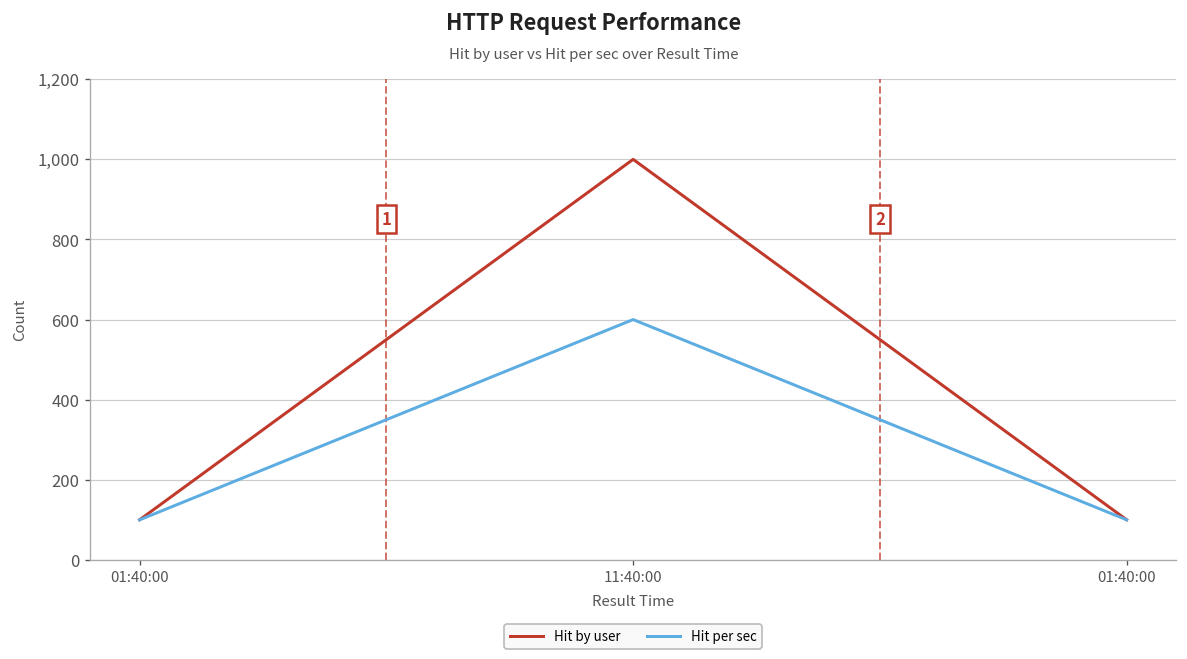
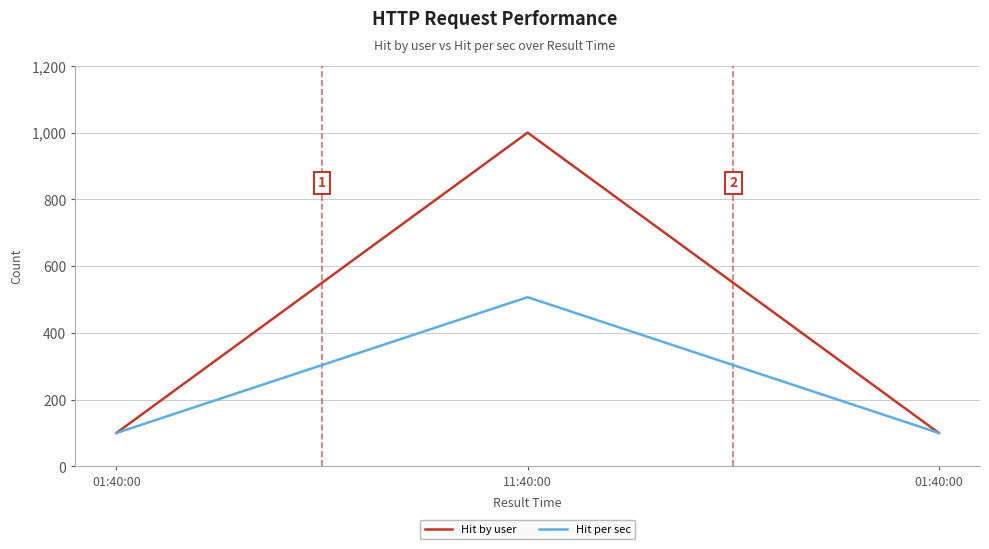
Hit per sec, 11:40:00: 600 -> 510
